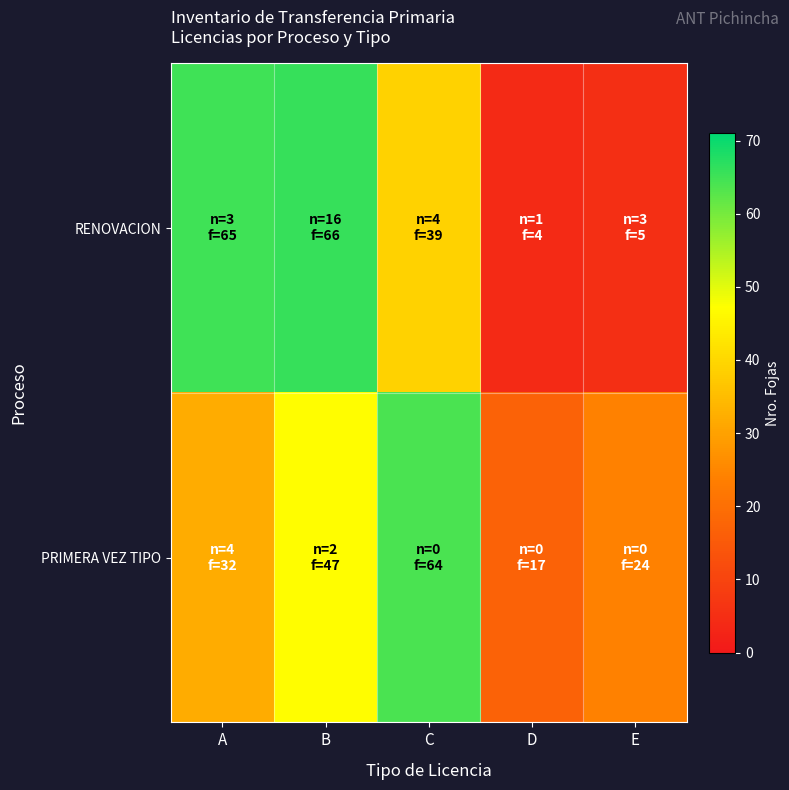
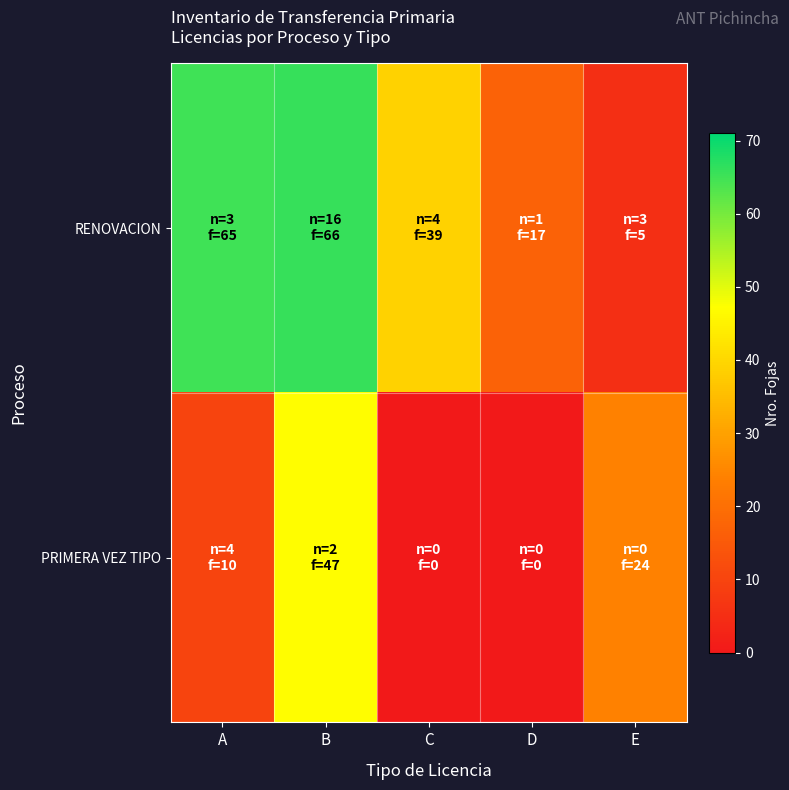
RENOVACION, D: 4 -> 17
PRIMERA VEZ TIPO, A: 32 -> 10
PRIMERA VEZ TIPO, C: 64 -> 0
PRIMERA VEZ TIPO, D: 17 -> 0
